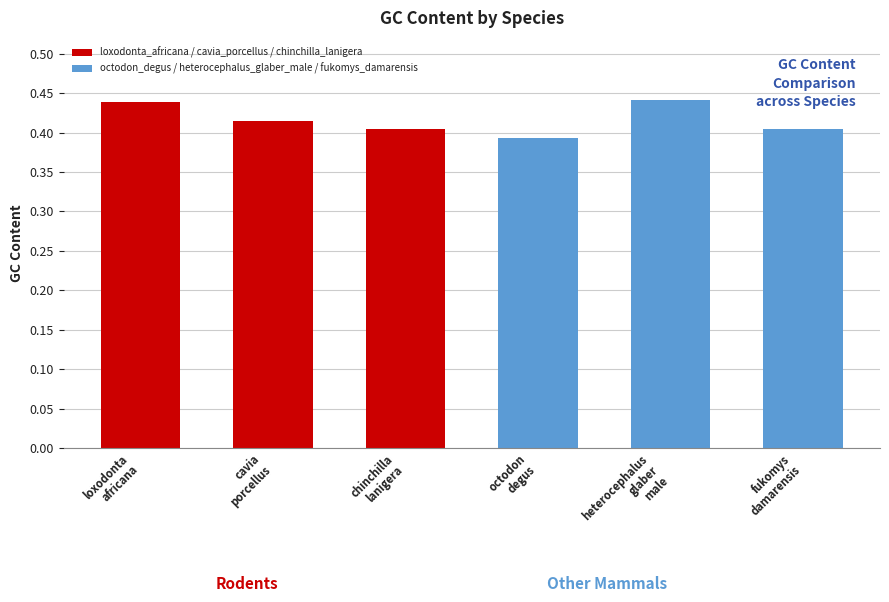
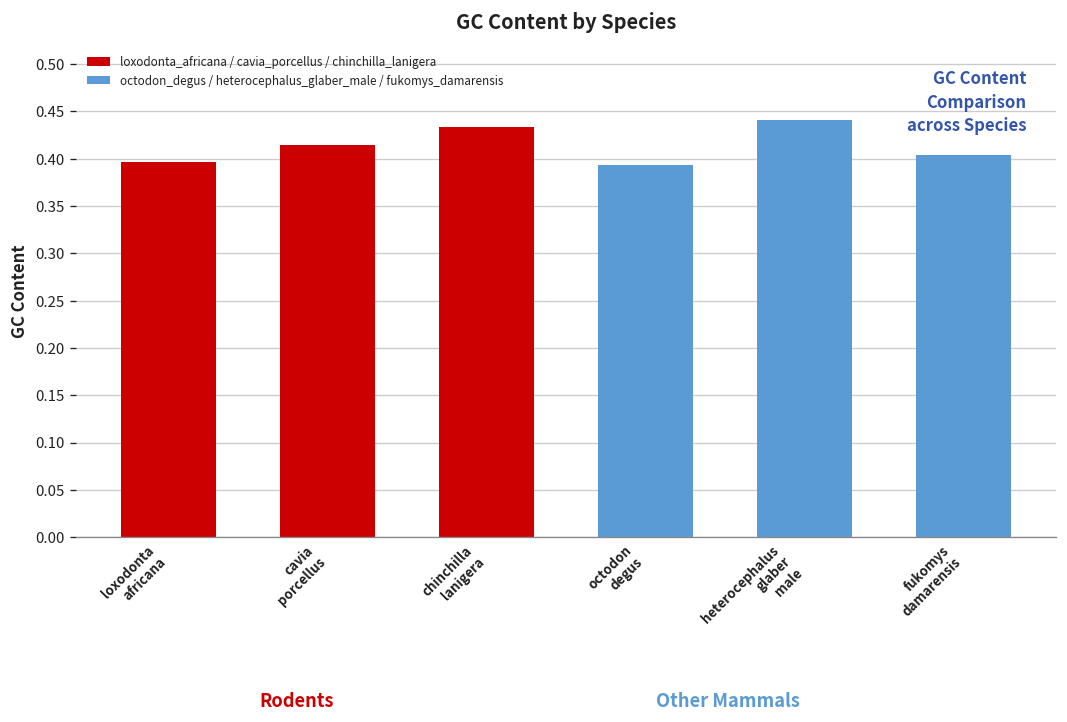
loxodonta africana: 0.44 -> 0.40
chinchilla lanigera: 0.40 -> 0.43
